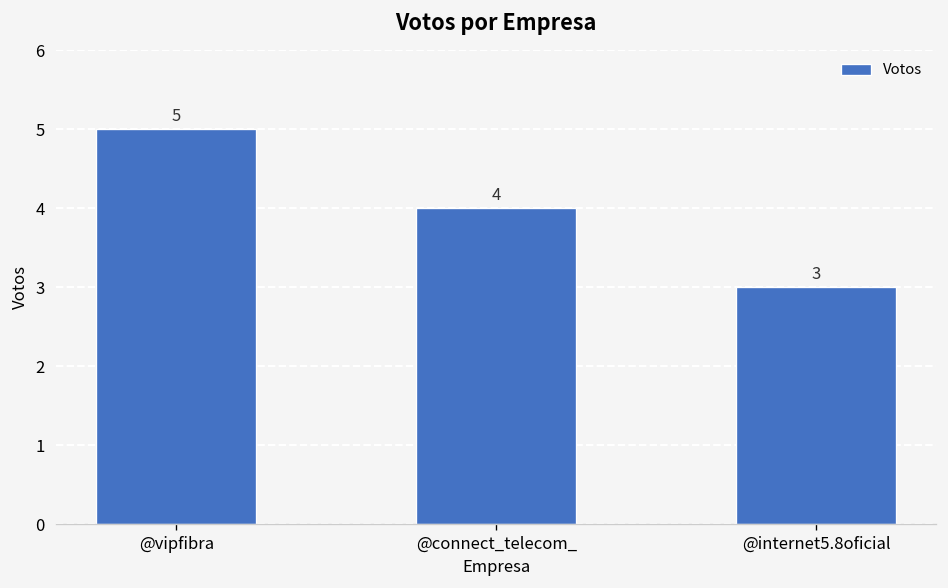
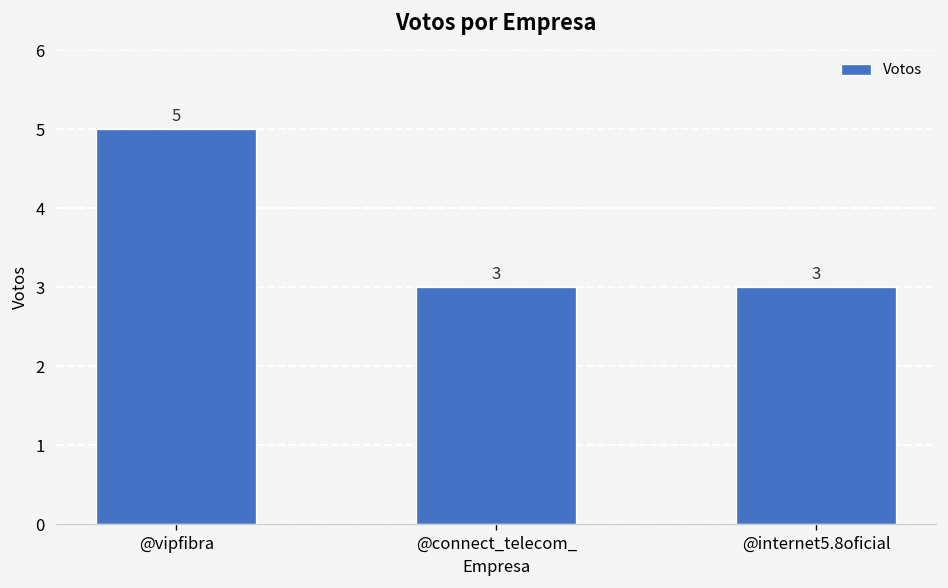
@connect_telecom_: 4 -> 3
